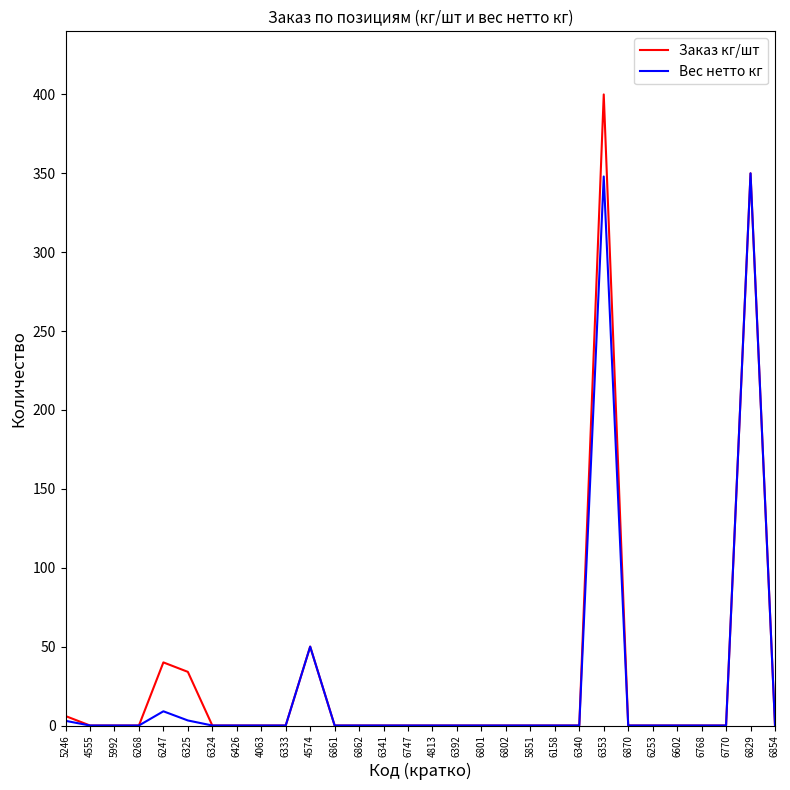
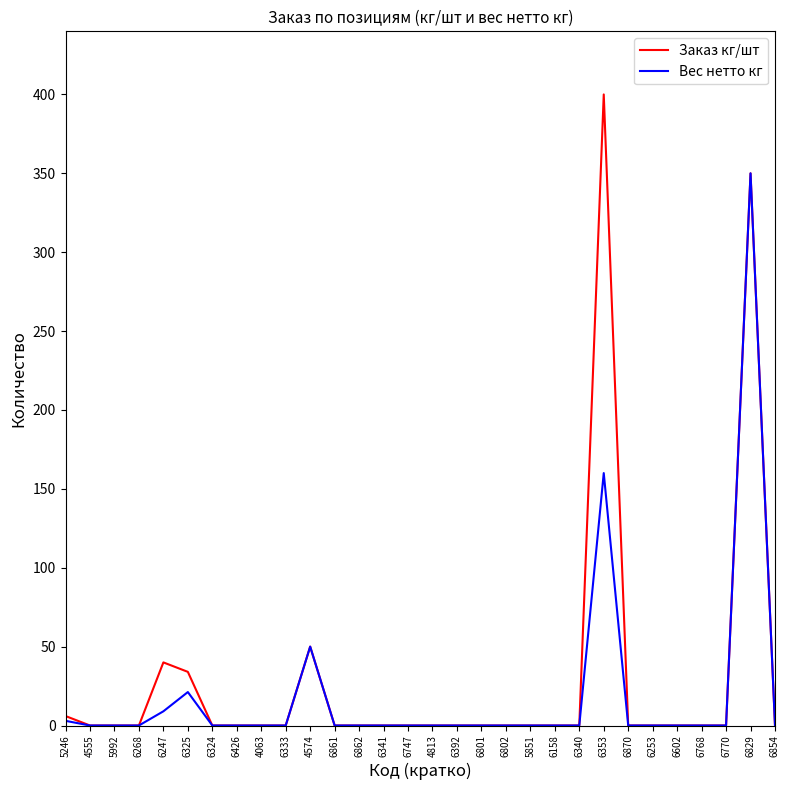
Вес нетто кг, 6325: 3 -> 21
Вес нетто кг, 6353: 348 -> 160
